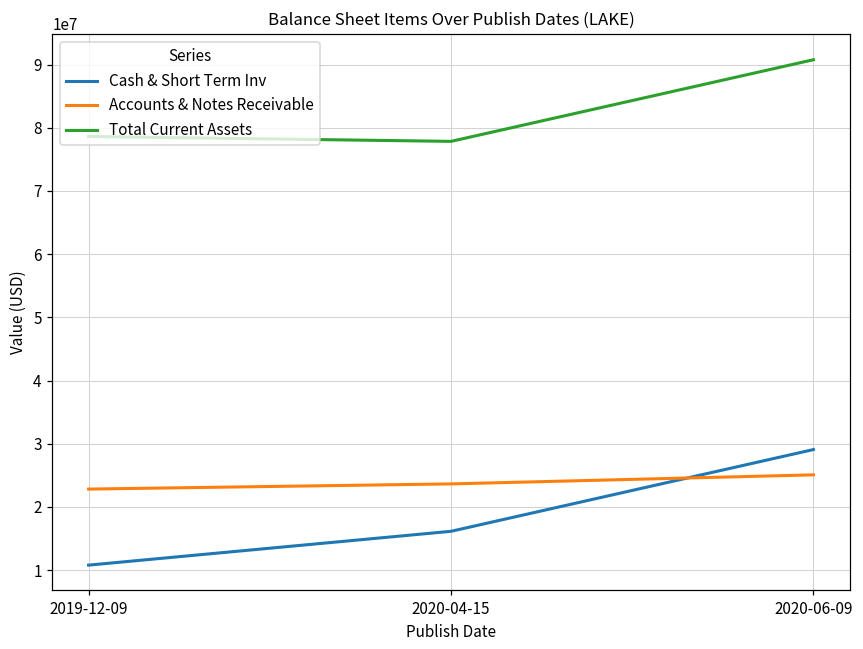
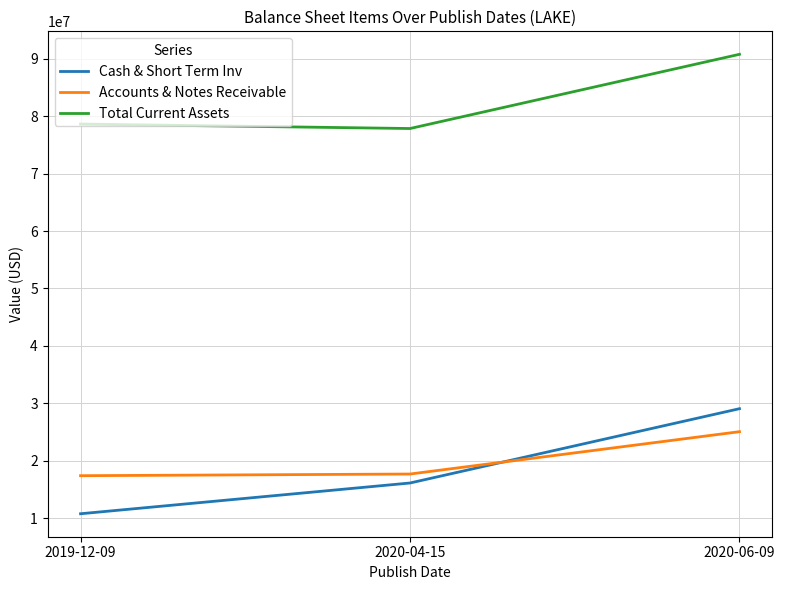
Accounts & Notes Receivable, 2019-12-09: 23000000 -> 17000000
Accounts & Notes Receivable, 2020-04-15: 24000000 -> 18000000
